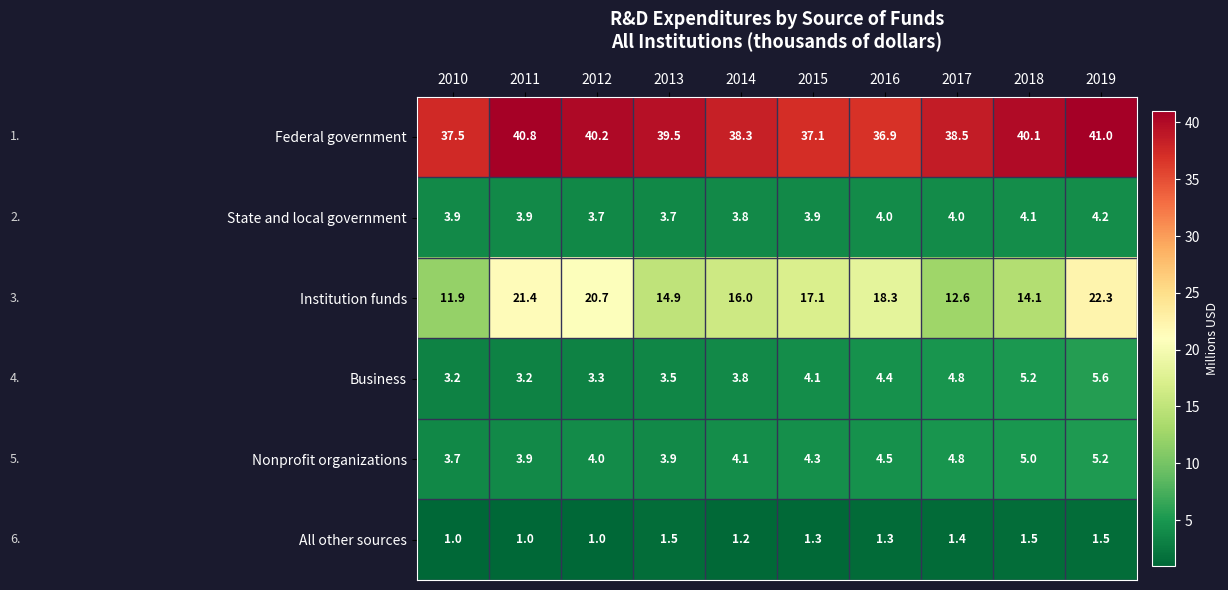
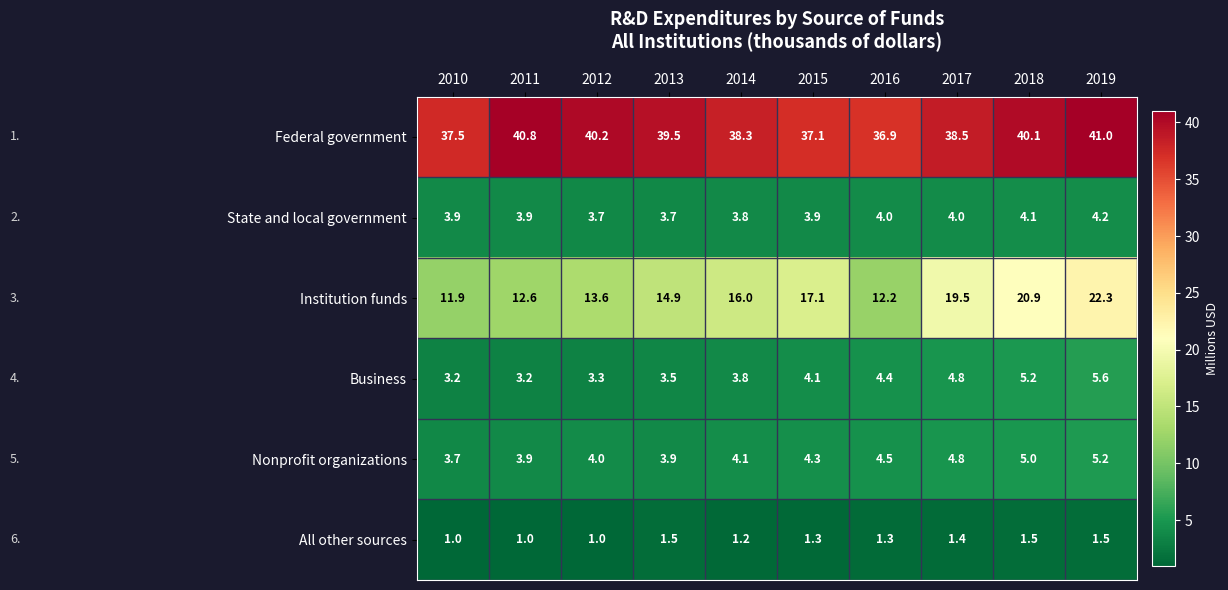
Institution funds, 2011: 21.4 -> 12.6
Institution funds, 2012: 20.7 -> 13.6
Institution funds, 2016: 18.3 -> 12.2
Institution funds, 2017: 12.6 -> 19.5
Institution funds, 2018: 14.1 -> 20.9
